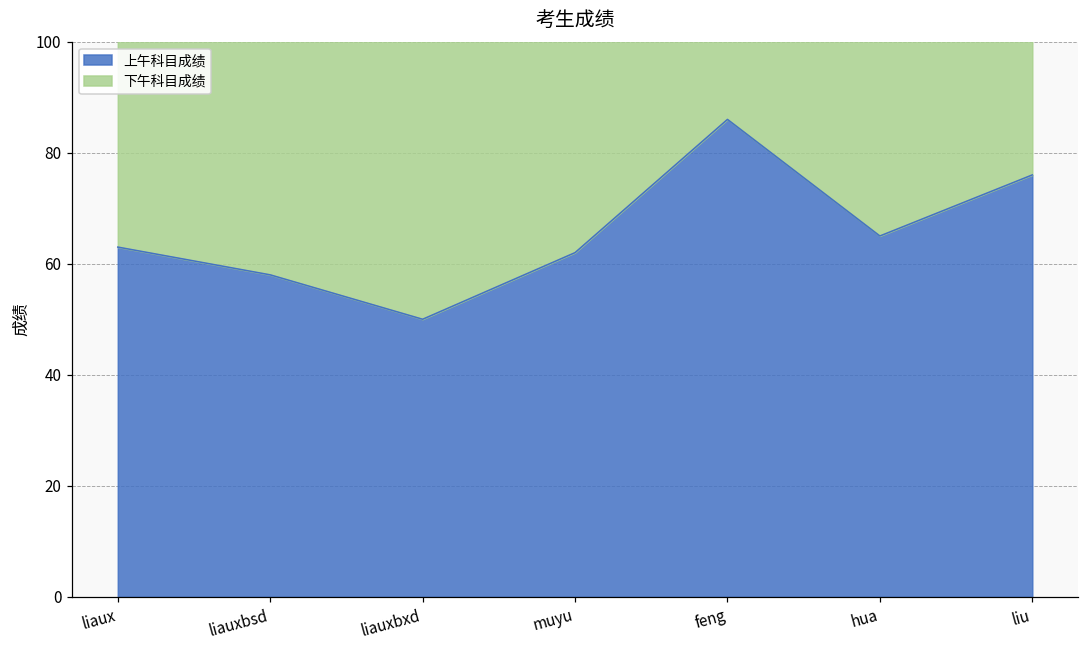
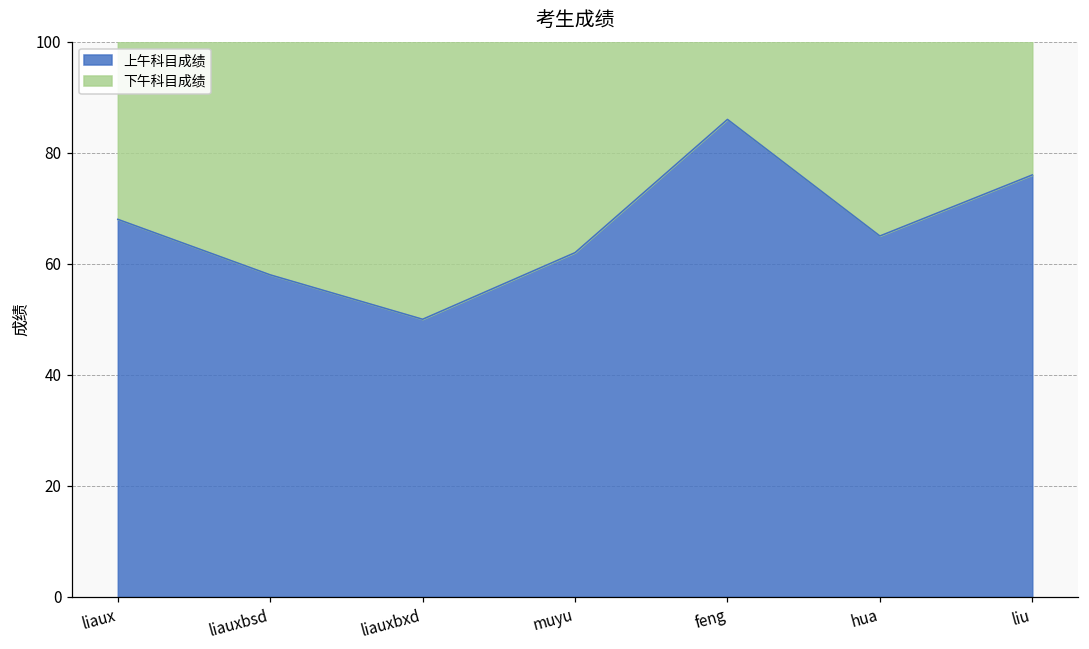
上午科目成绩, liaux: 63 -> 68
